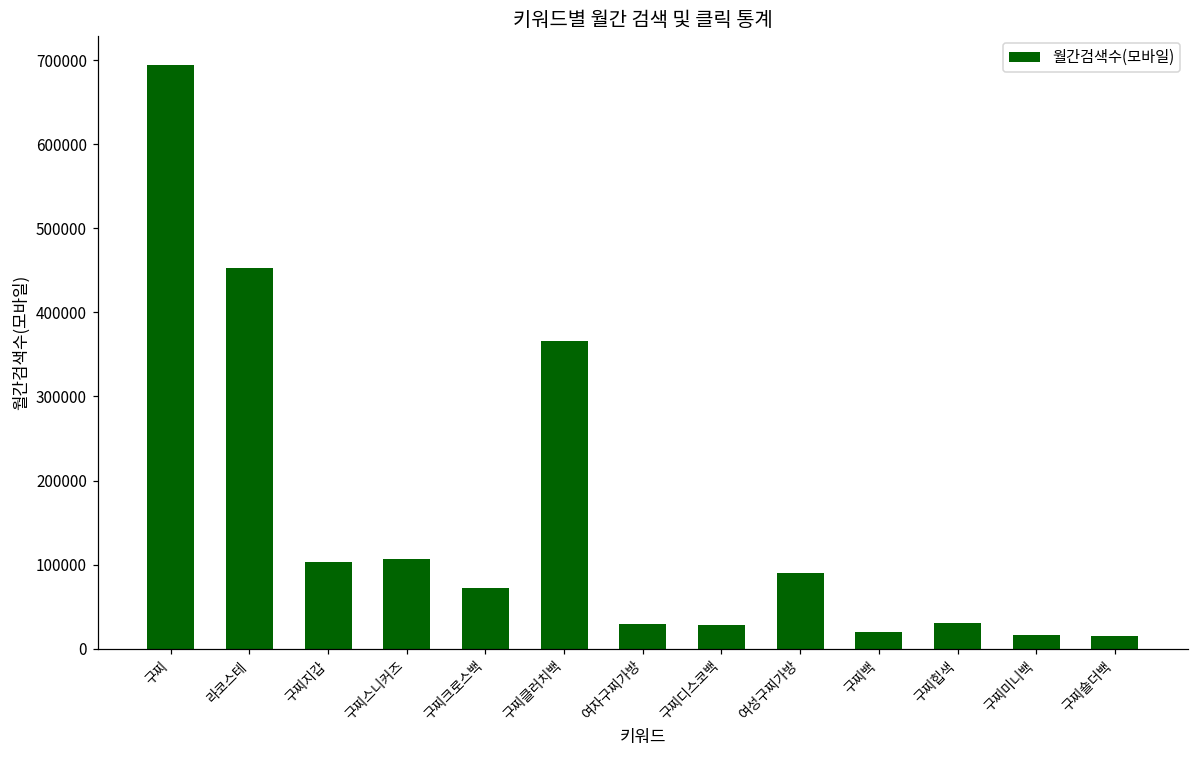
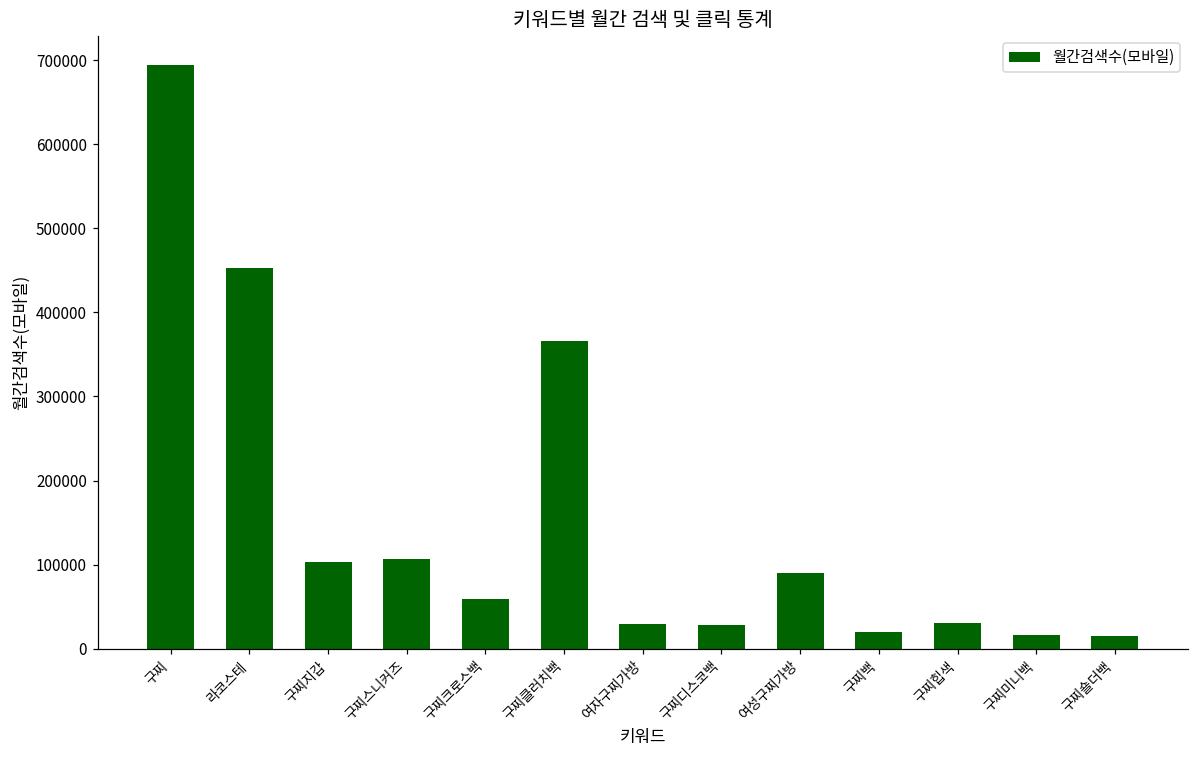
구찌크로스백: 70000 -> 60000
